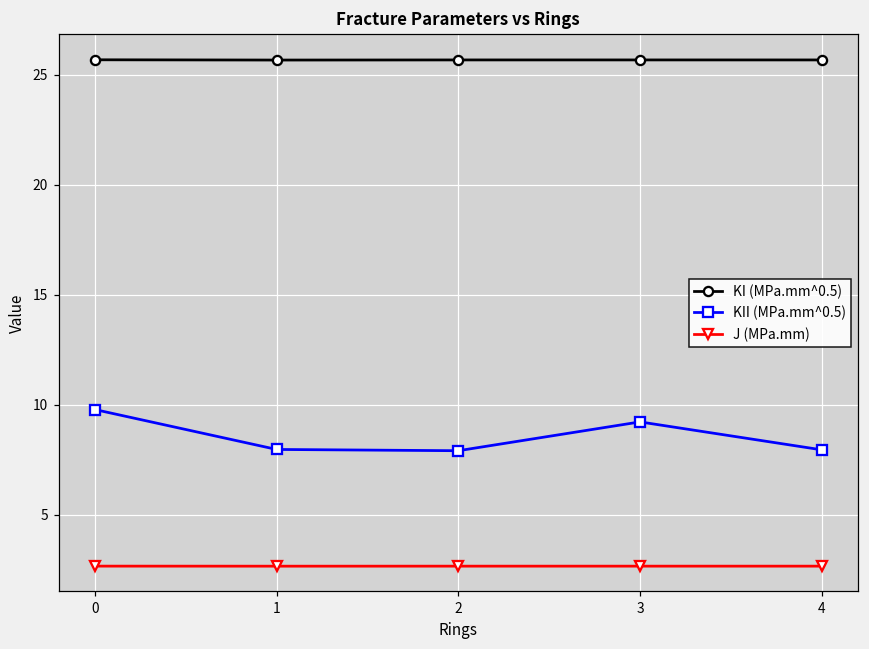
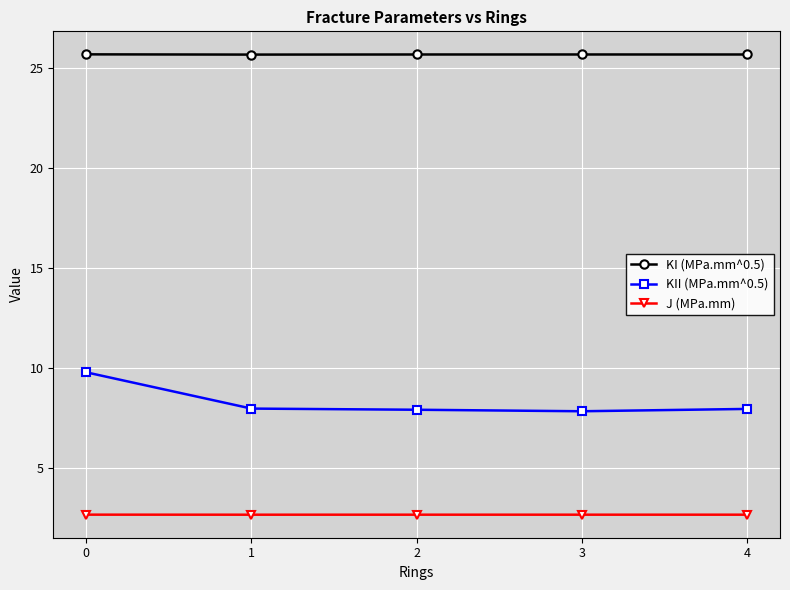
KII (MPa.mm^0.5), 3: 9.2 -> 7.8
